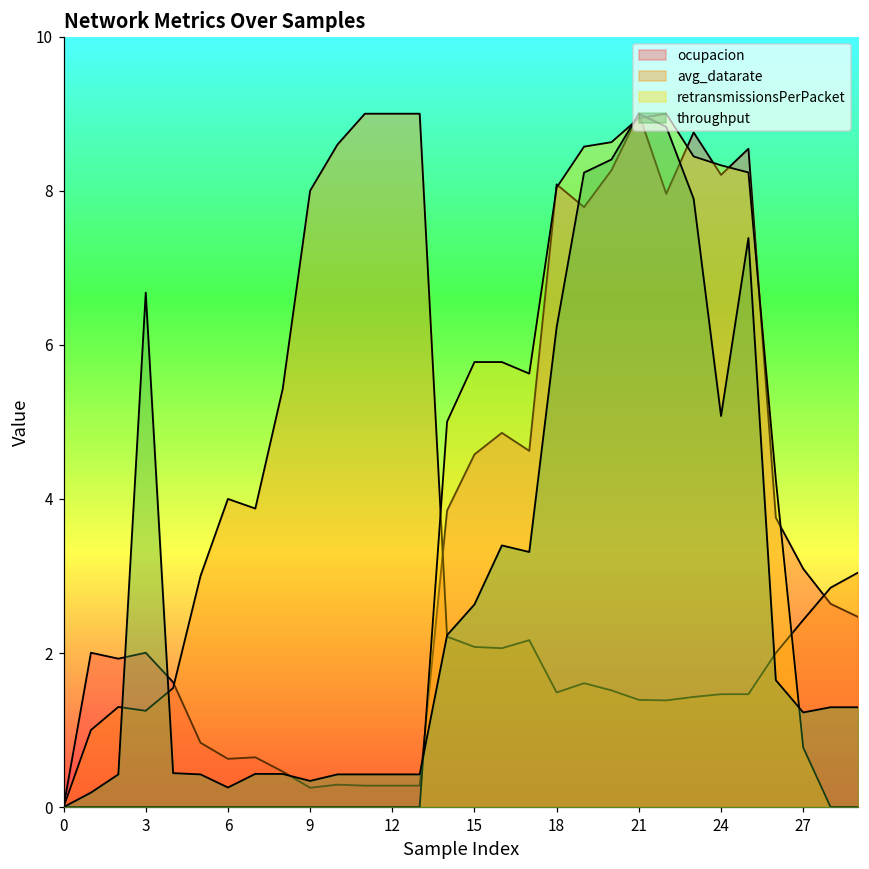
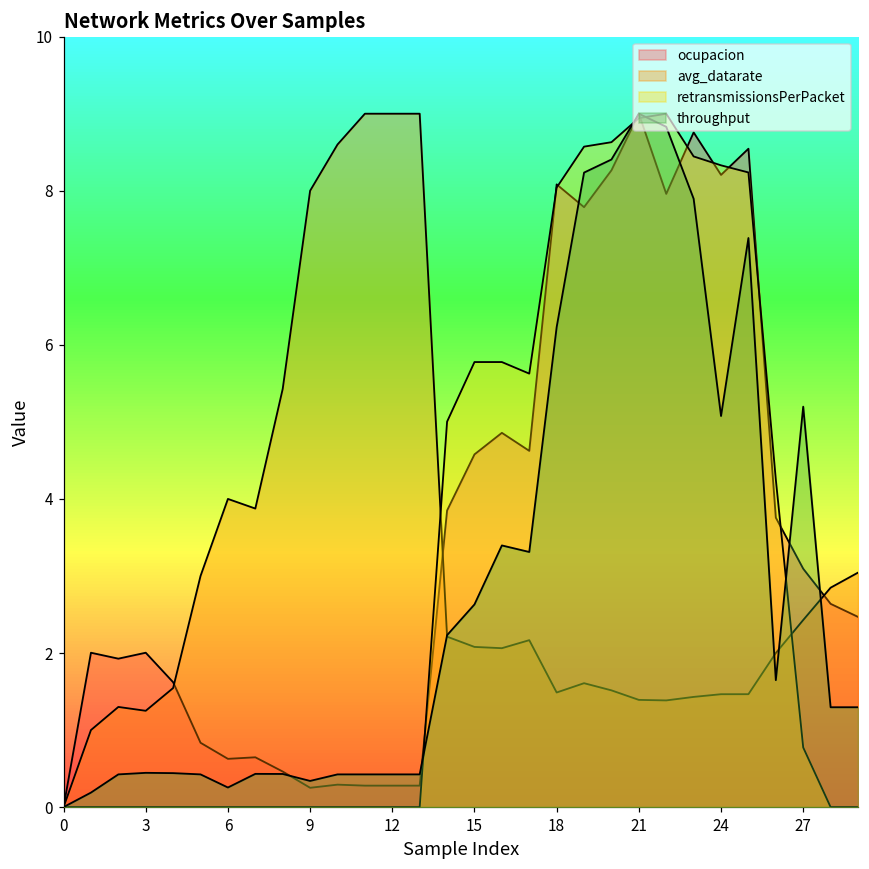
throughput, 3: 6.7 -> 0.4
throughput, 27: 1.2 -> 5.2
